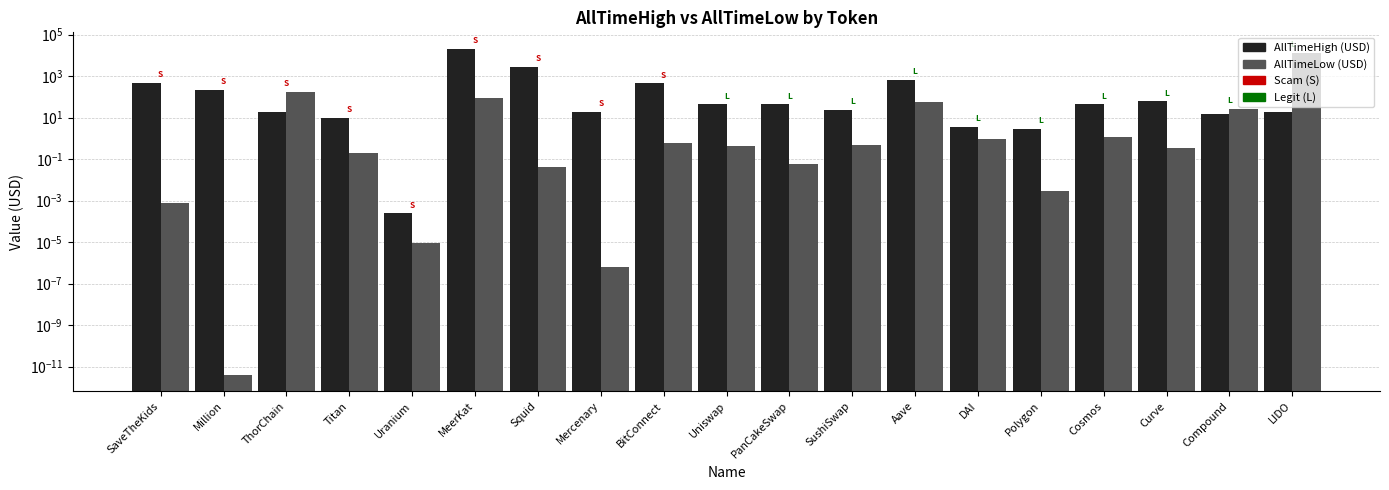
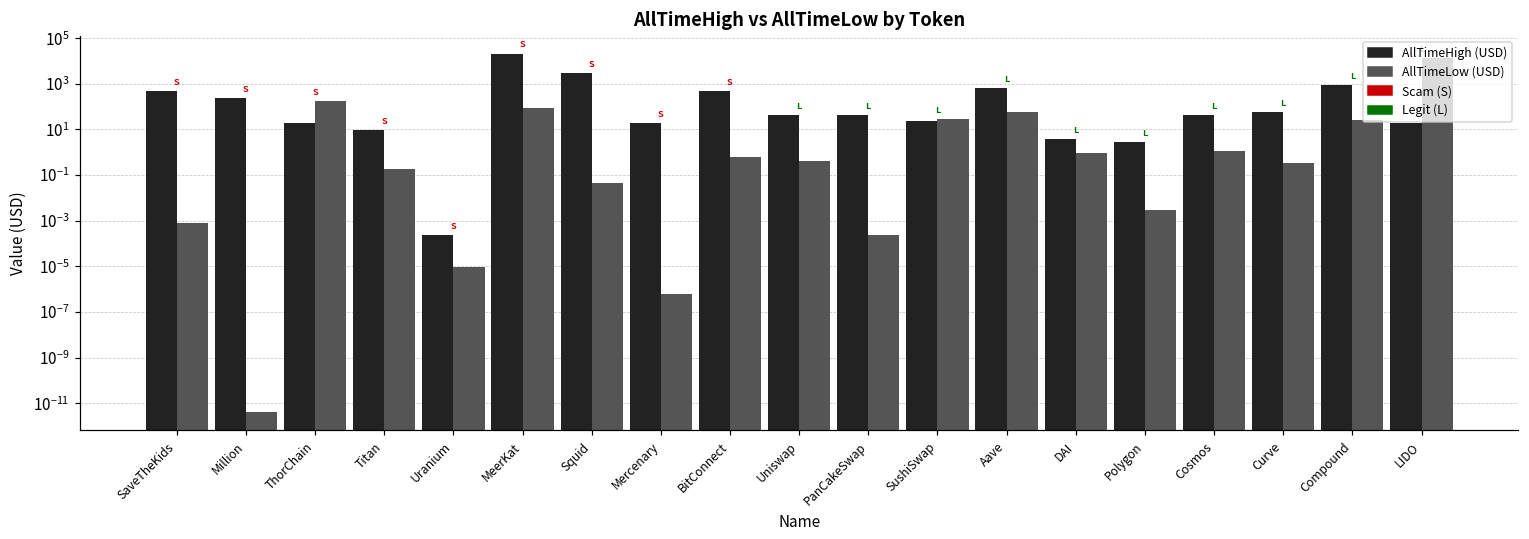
AllTimeLow (USD), PanCakeSwap: 0.06 -> 0.0002
AllTimeLow (USD), SushiSwap: 0.5 -> 30
AllTimeHigh (USD), Compound: 10 -> 1000
